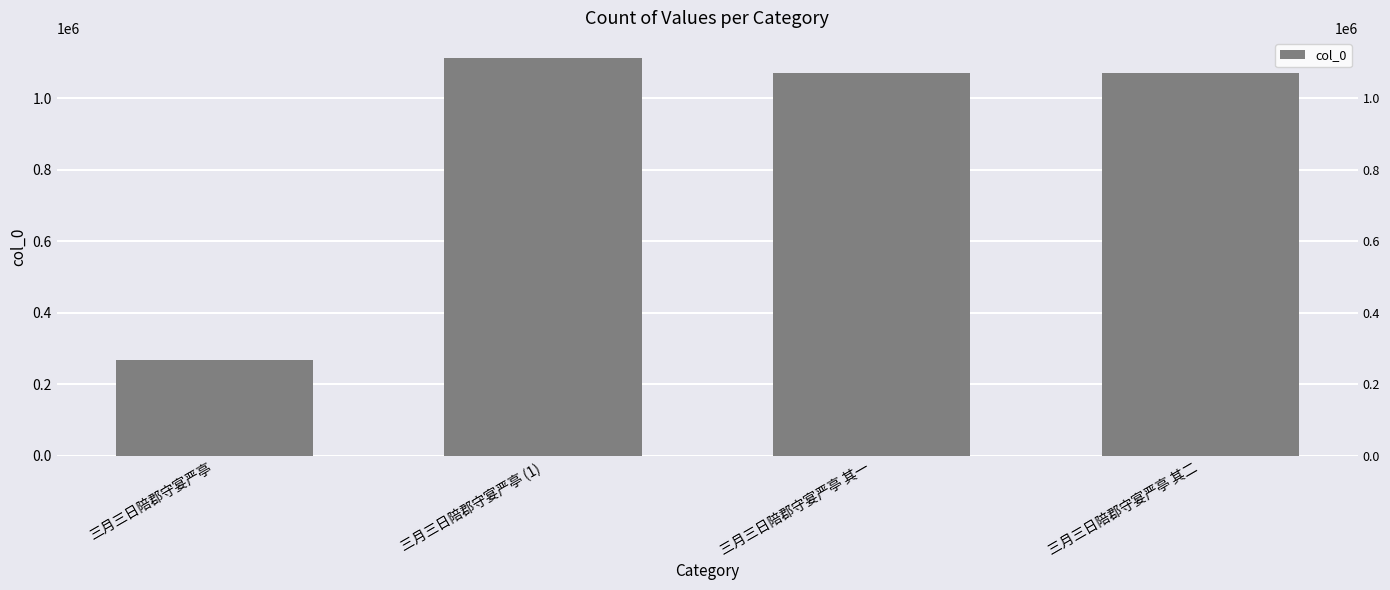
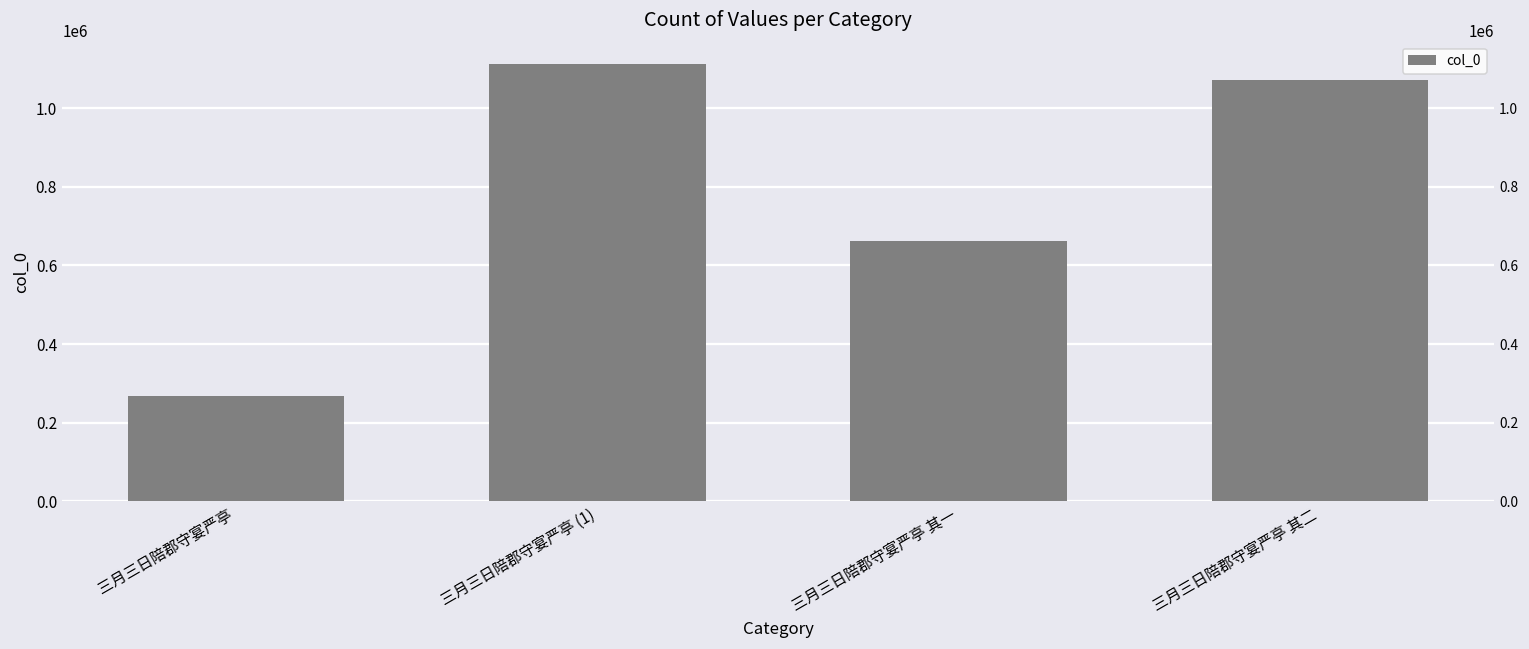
三月三日陪郡守宴严亭 其一: 1070000 -> 660000
